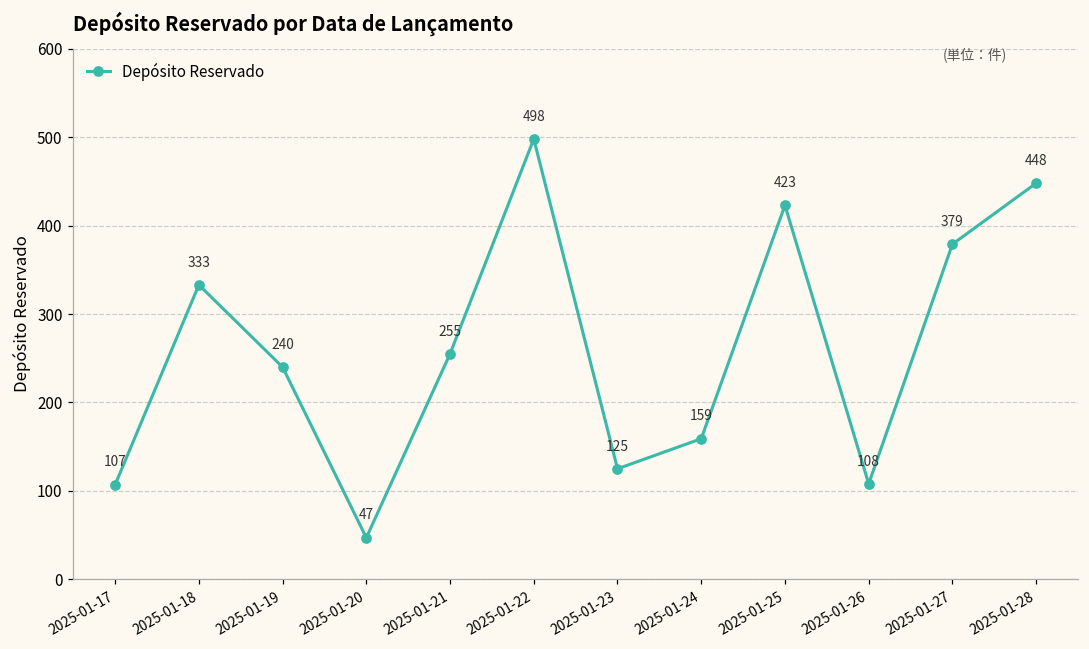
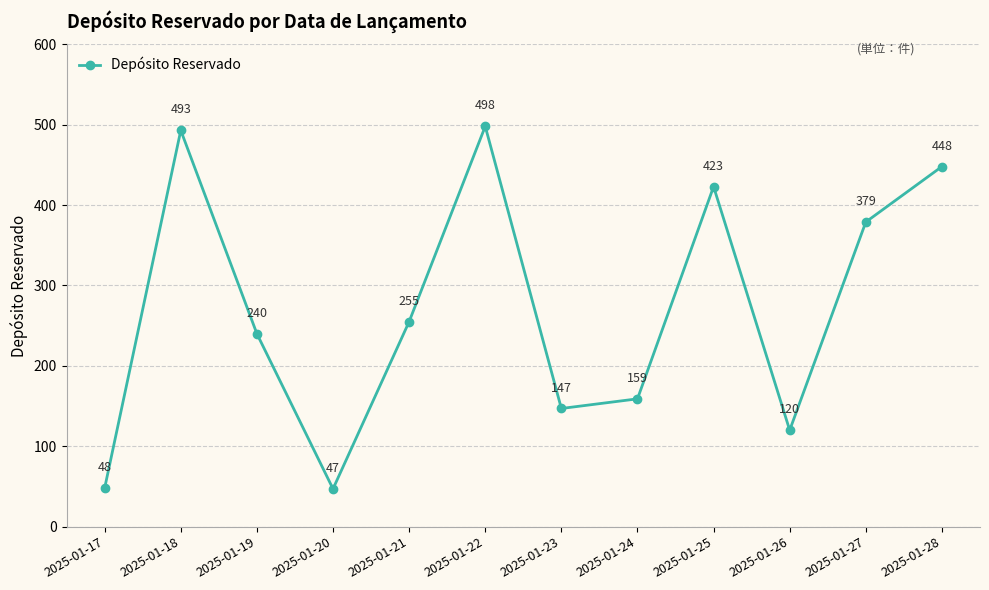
2025-01-17: 107 -> 48
2025-01-18: 333 -> 493
2025-01-23: 125 -> 147
2025-01-26: 108 -> 120
